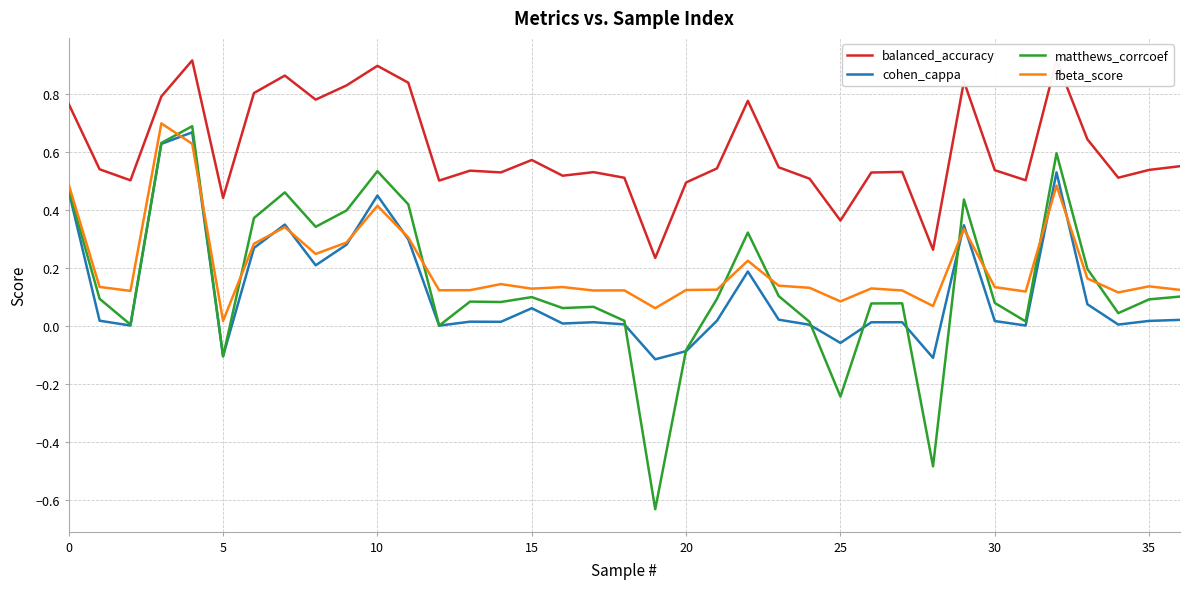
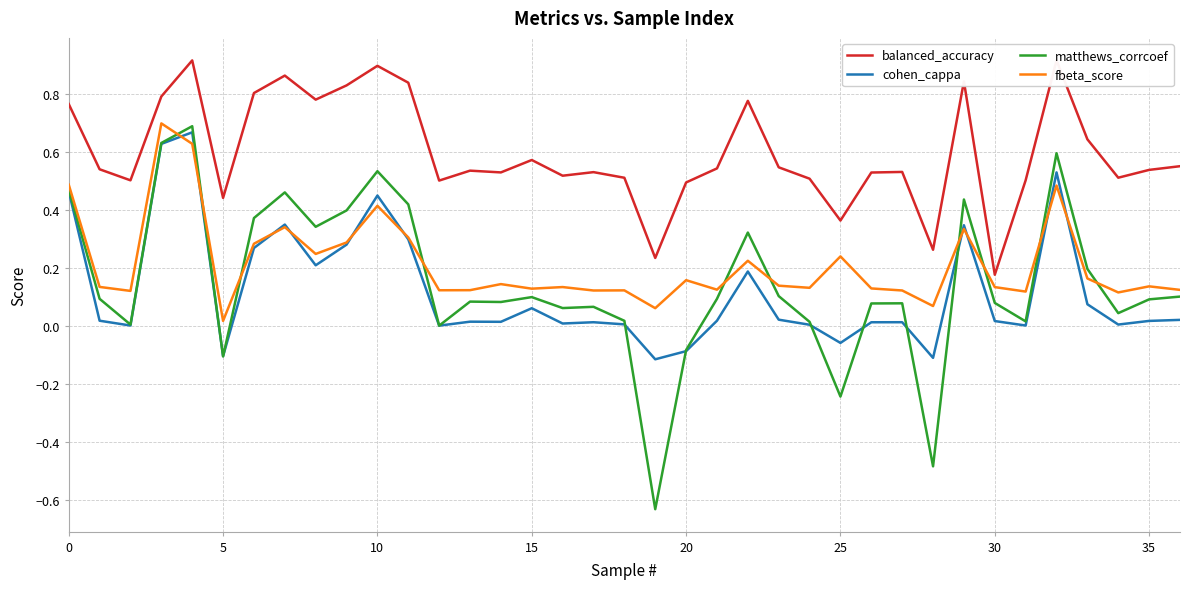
fbeta_score, 20: 0.12 -> 0.16
fbeta_score, 25: 0.08 -> 0.24
balanced_accuracy, 30: 0.54 -> 0.18
